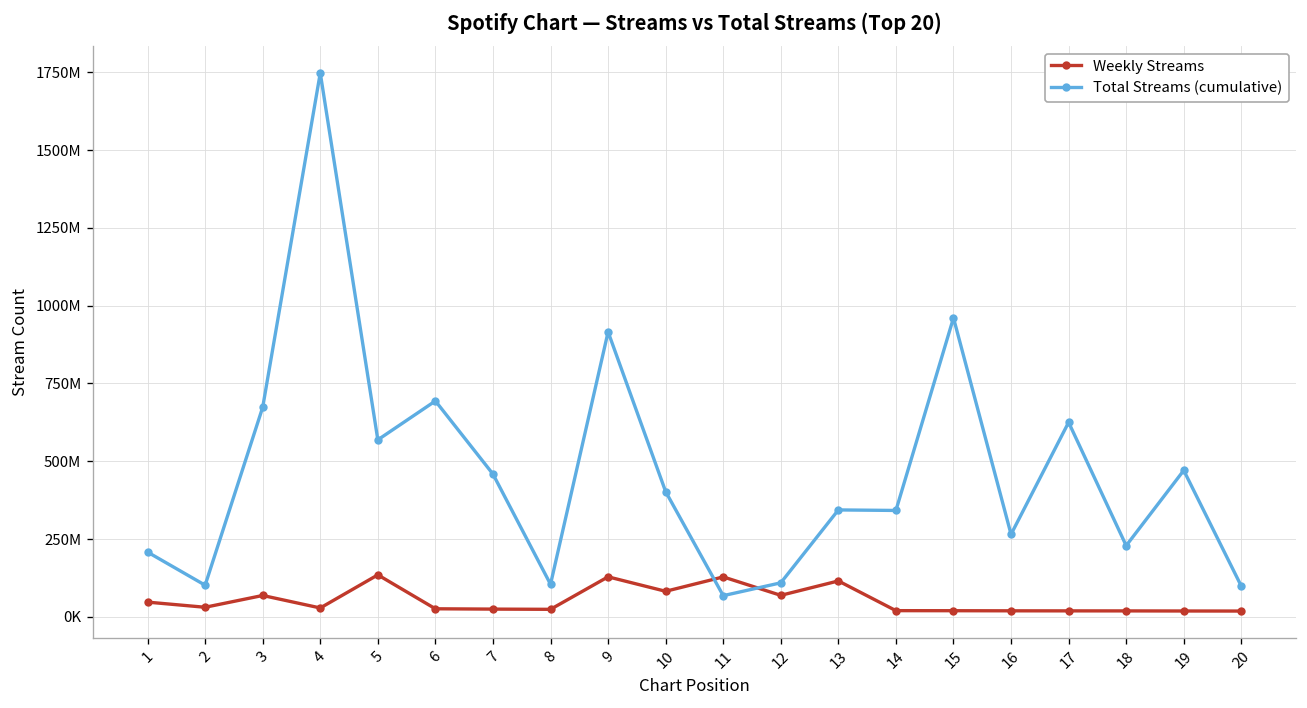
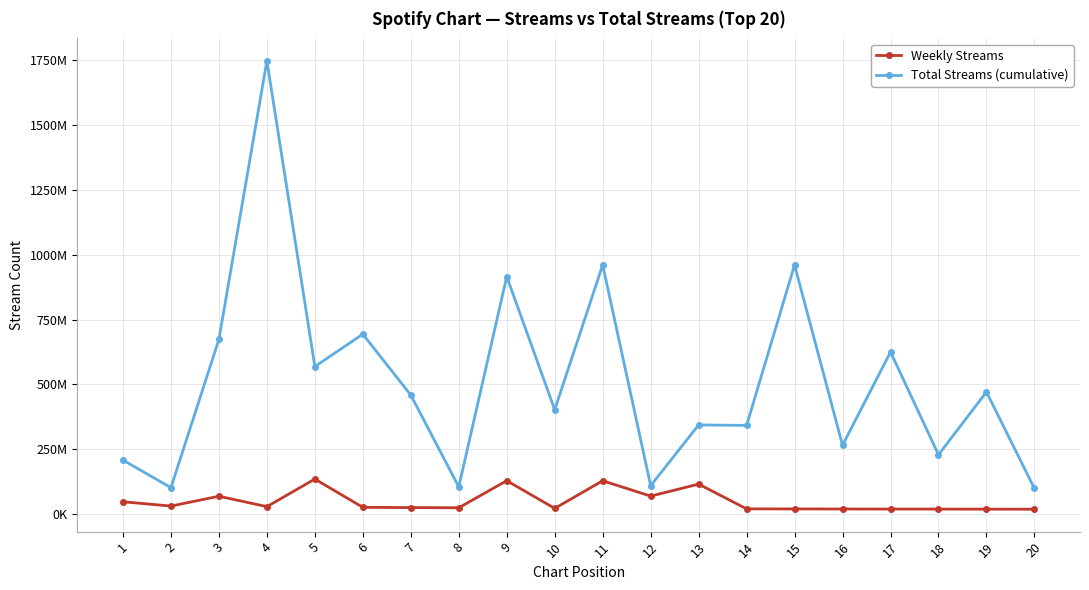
Weekly Streams, 10: 80000000 -> 20000000
Total Streams (cumulative), 11: 70000000 -> 960000000
